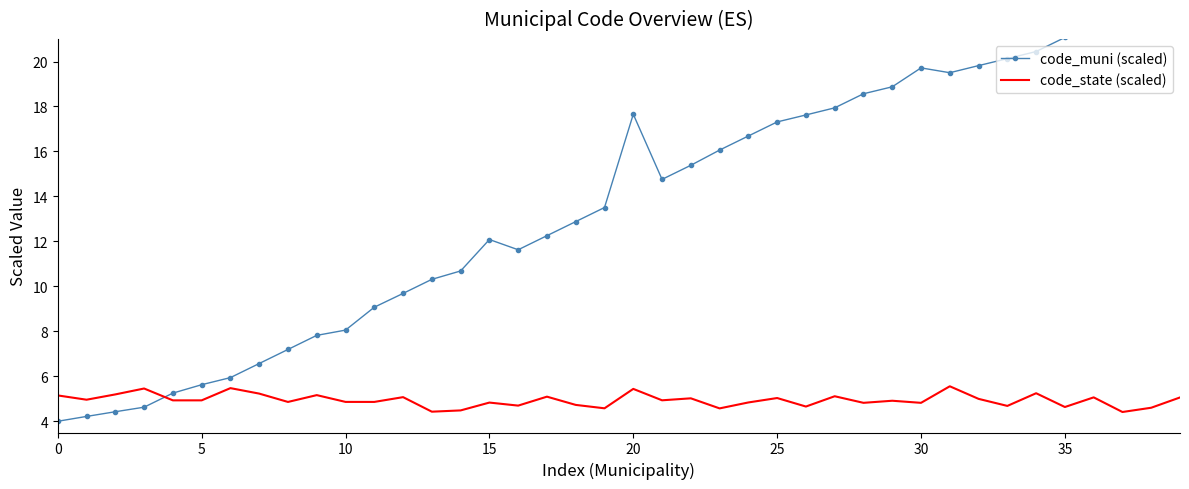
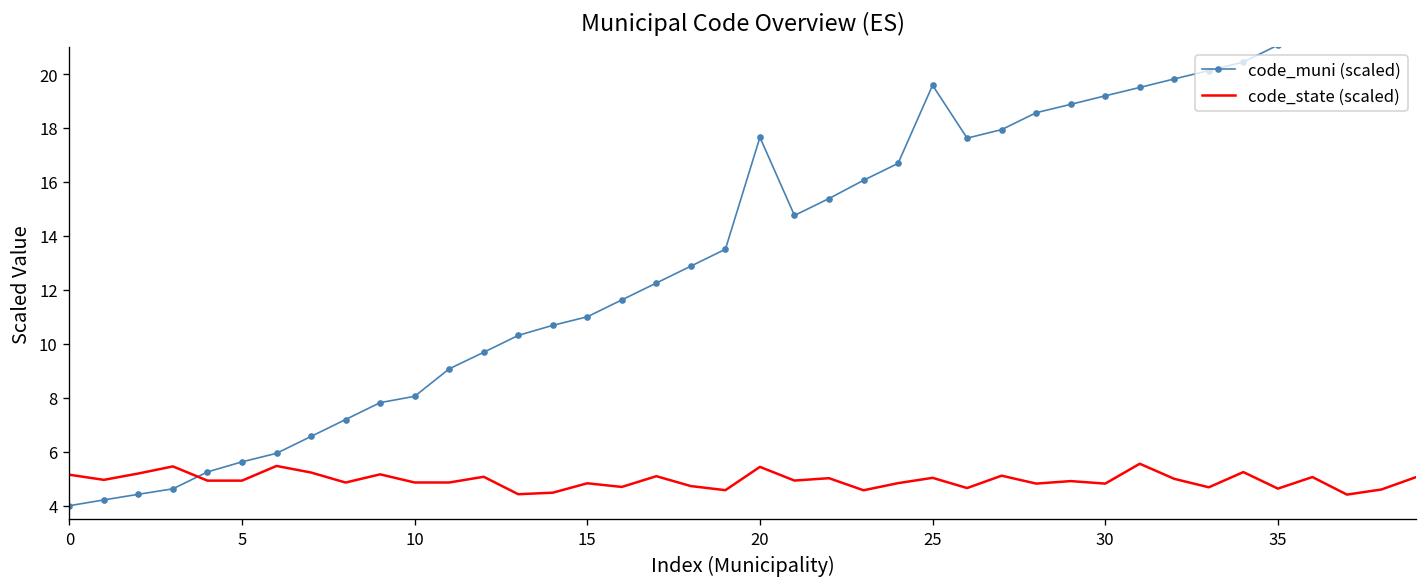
code_muni (scaled), 15: 12.1 -> 11.0
code_muni (scaled), 25: 17.3 -> 19.6
code_muni (scaled), 30: 19.7 -> 19.2
